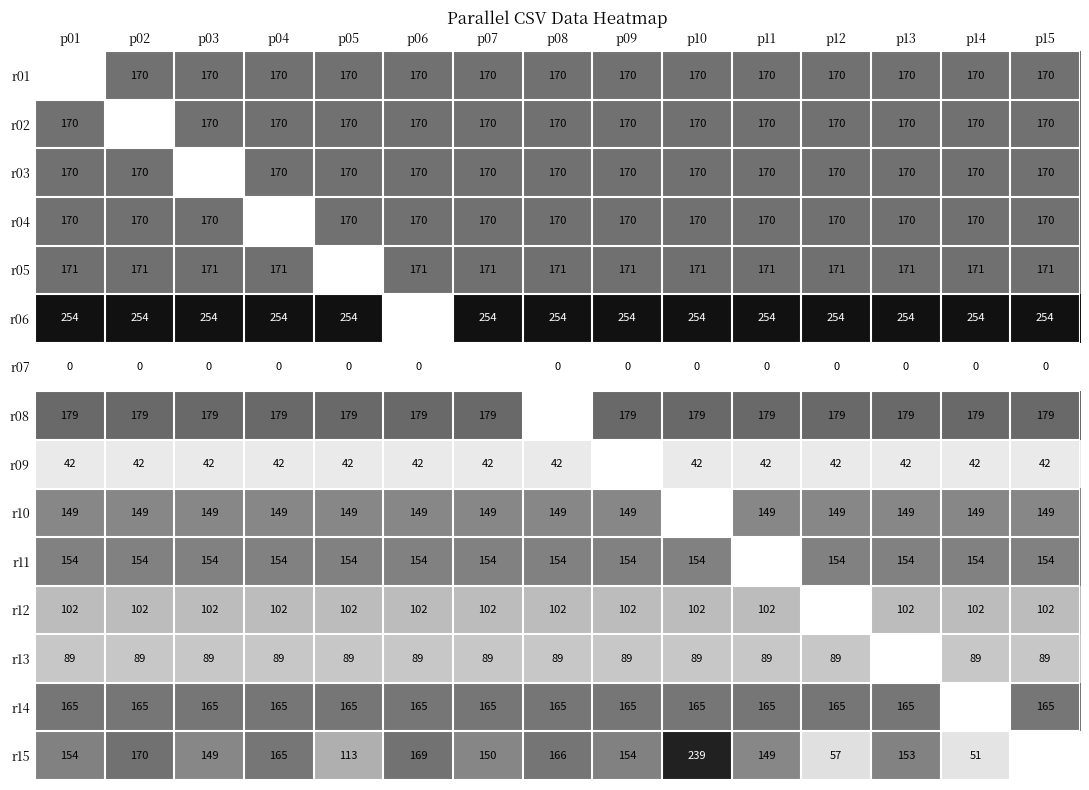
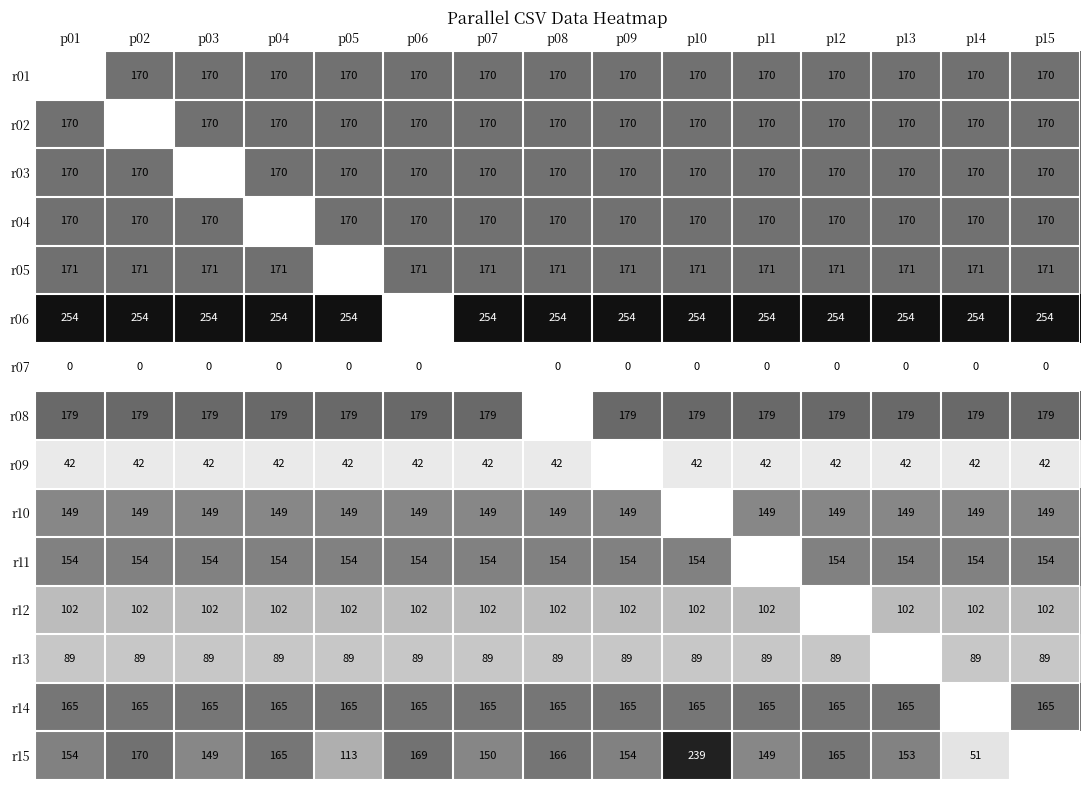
r15, p12: 57 -> 165
